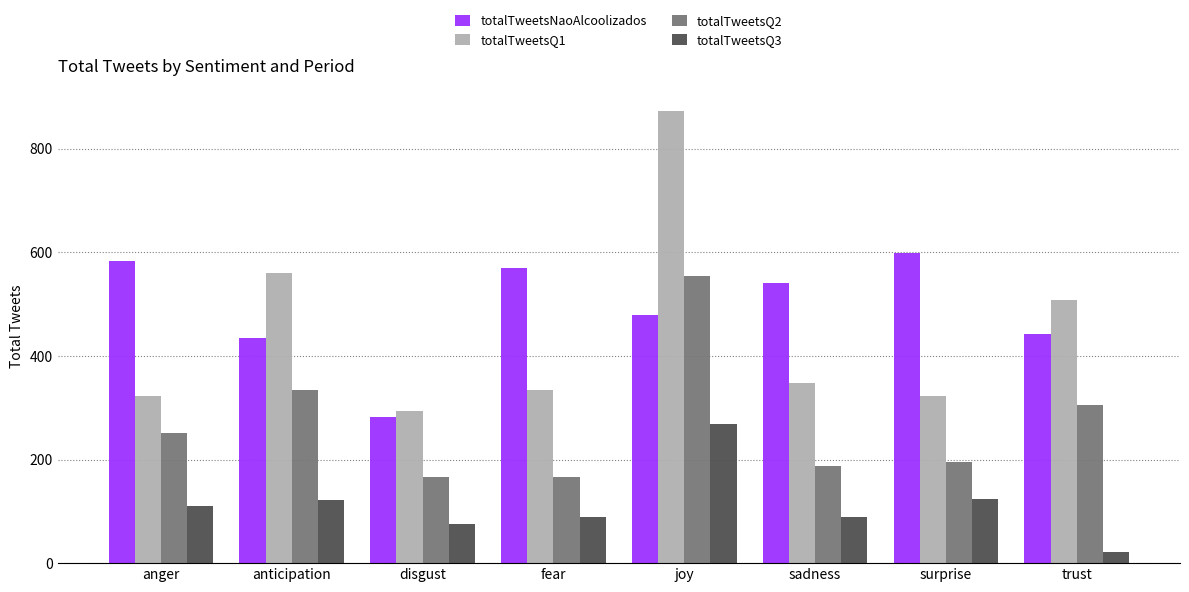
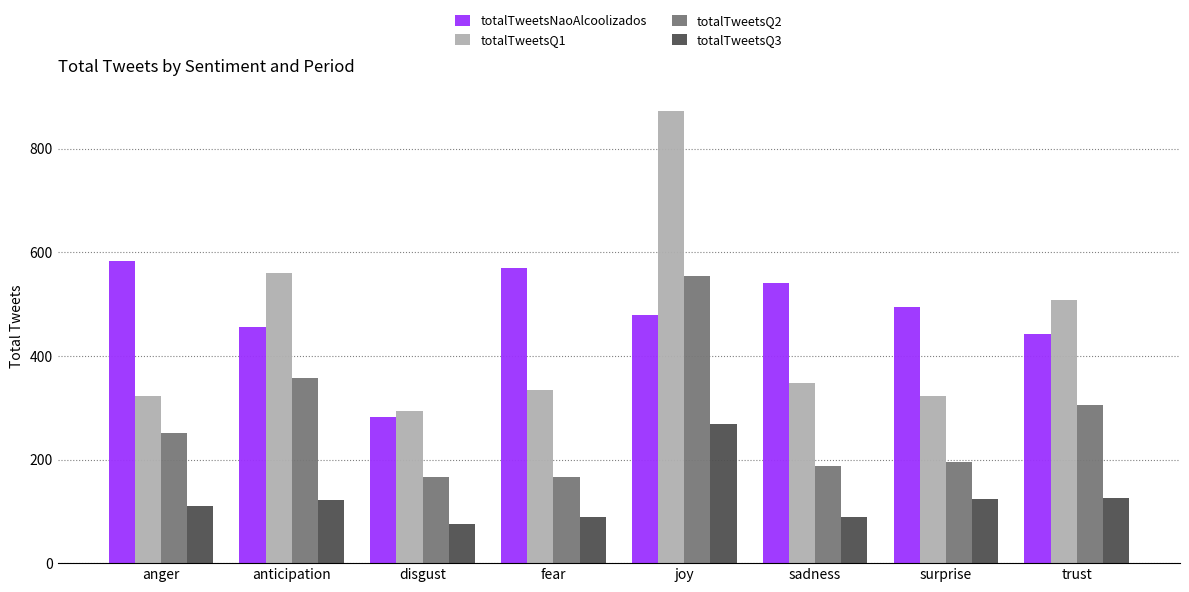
totalTweetsNaoAlcoolizados, anticipation: 430 -> 460
totalTweetsQ2, anticipation: 330 -> 360
totalTweetsNaoAlcoolizados, surprise: 600 -> 500
totalTweetsQ3, trust: 20 -> 130
